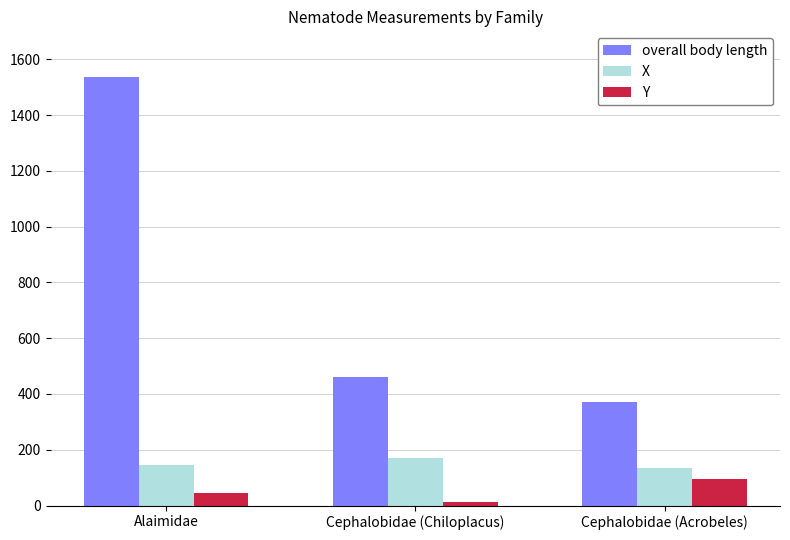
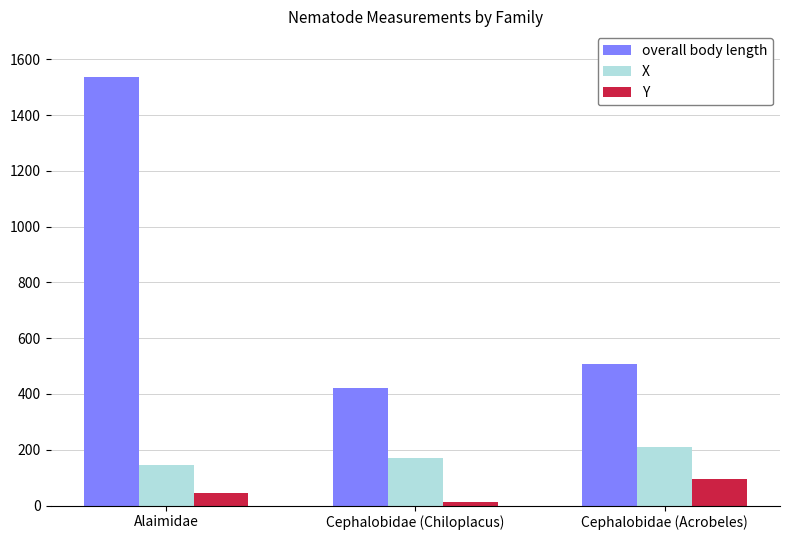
overall body length, Cephalobidae (Chiloplacus): 460 -> 420
overall body length, Cephalobidae (Acrobeles): 370 -> 510
X, Cephalobidae (Acrobeles): 130 -> 210
